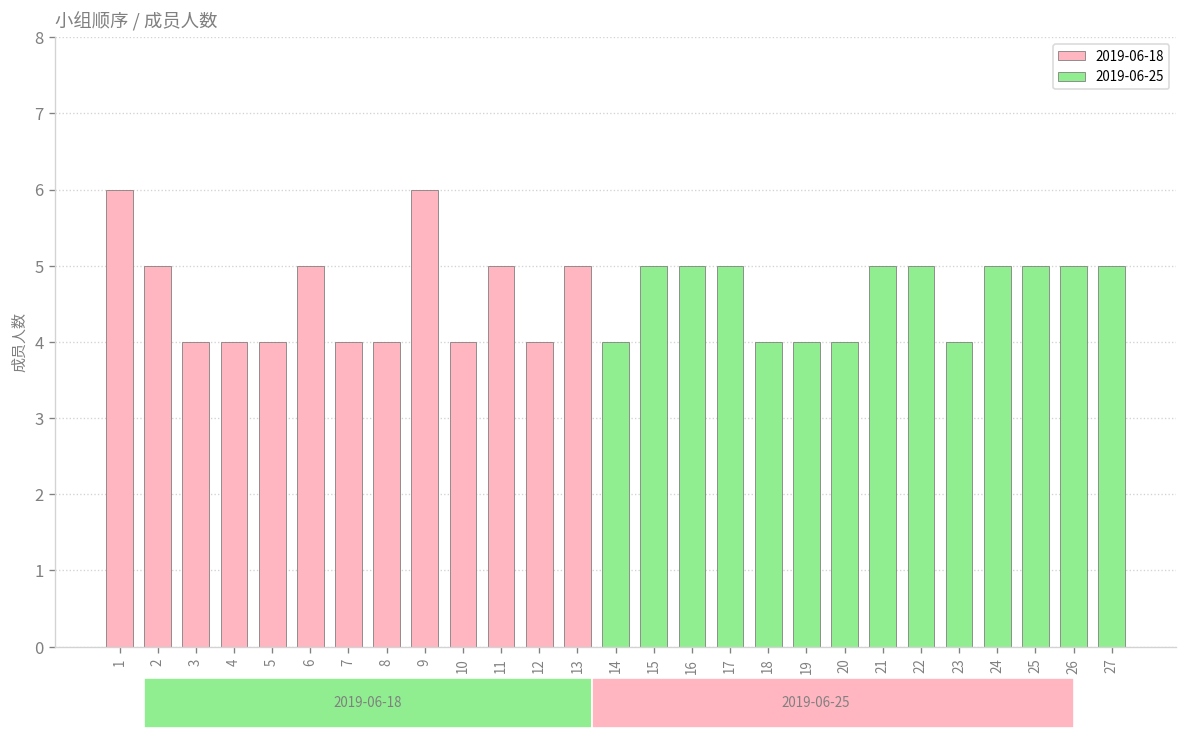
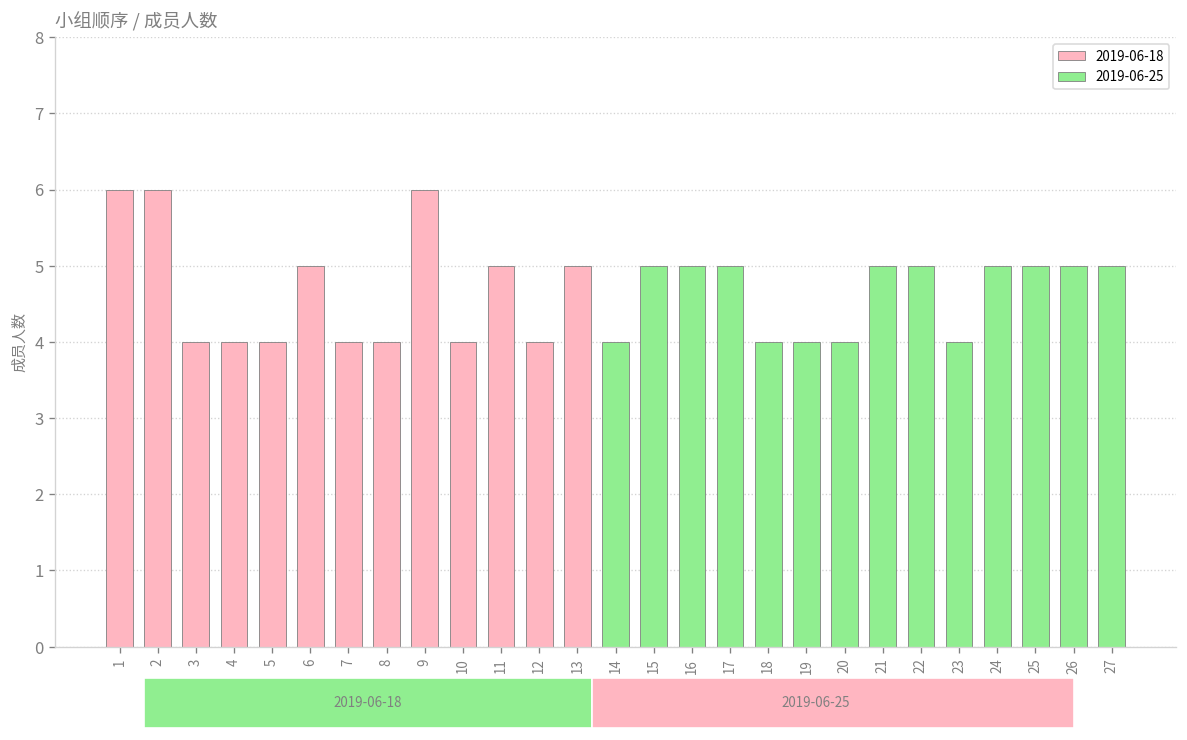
2019-06-18, 2: 5 -> 6
